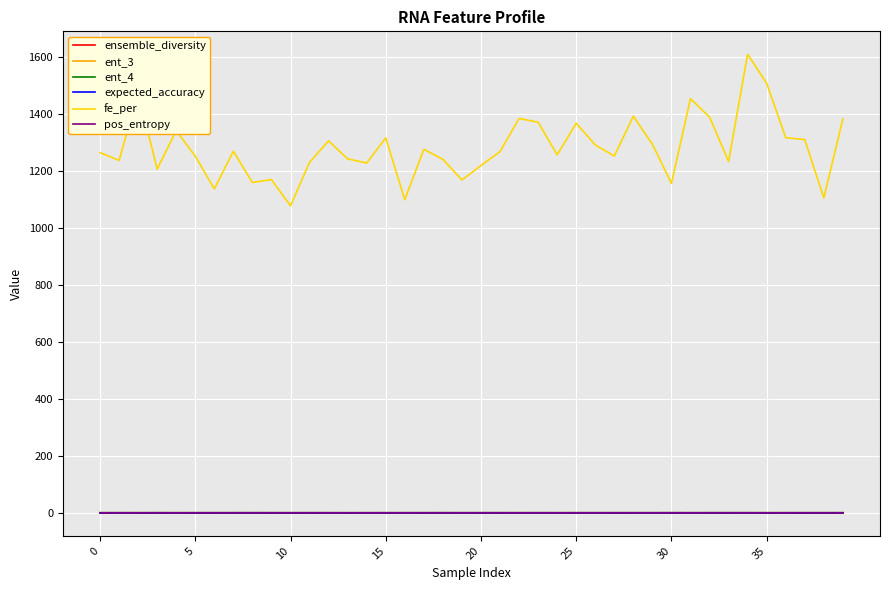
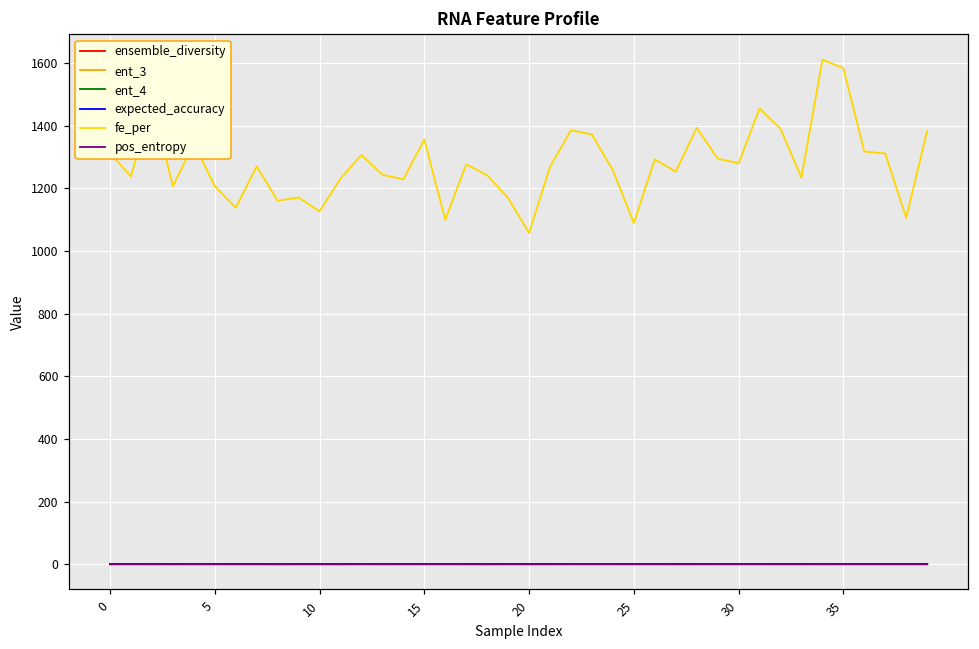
fe_per, 0: 1270 -> 1310
fe_per, 5: 1250 -> 1210
fe_per, 10: 1080 -> 1130
fe_per, 15: 1320 -> 1360
fe_per, 20: 1220 -> 1060
fe_per, 25: 1370 -> 1090
fe_per, 30: 1160 -> 1280
fe_per, 35: 1510 -> 1580
